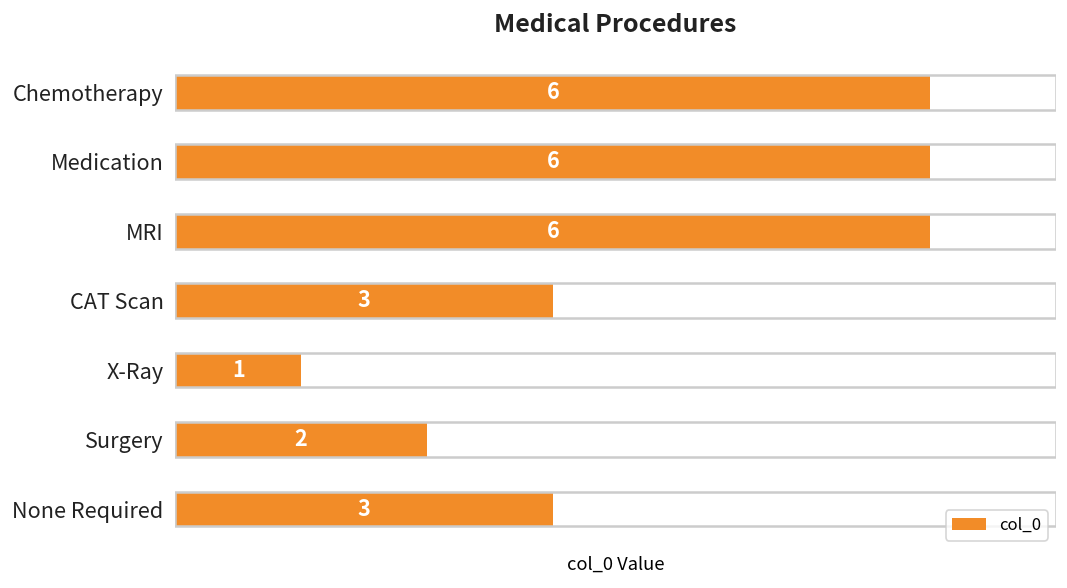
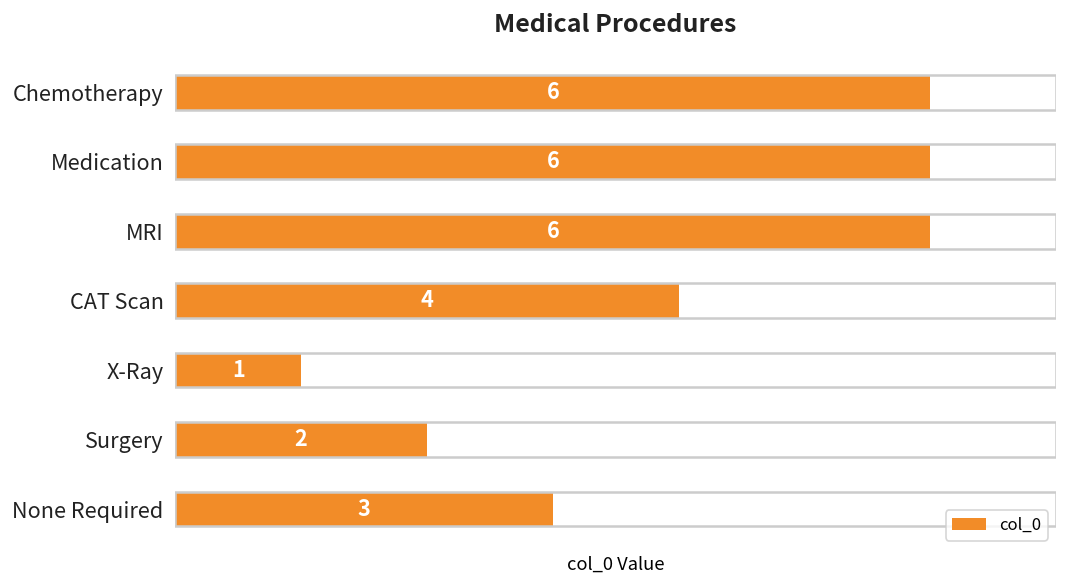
CAT Scan: 3 -> 4
